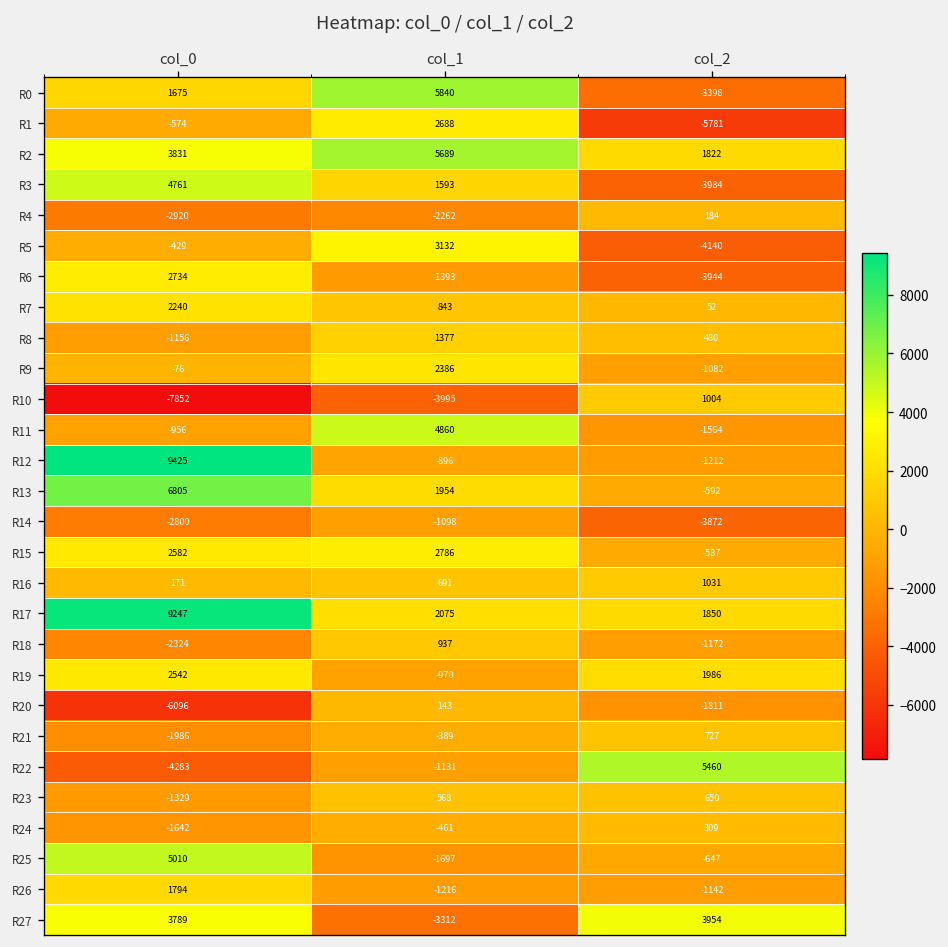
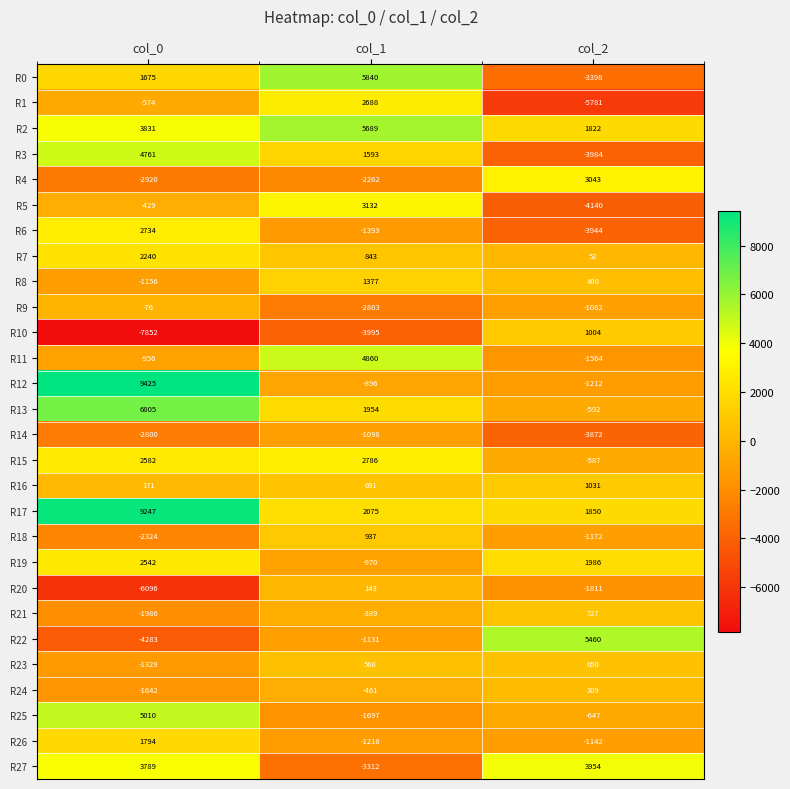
R4, col_2: 184 -> 3043
R9, col_1: 2386 -> -2803
